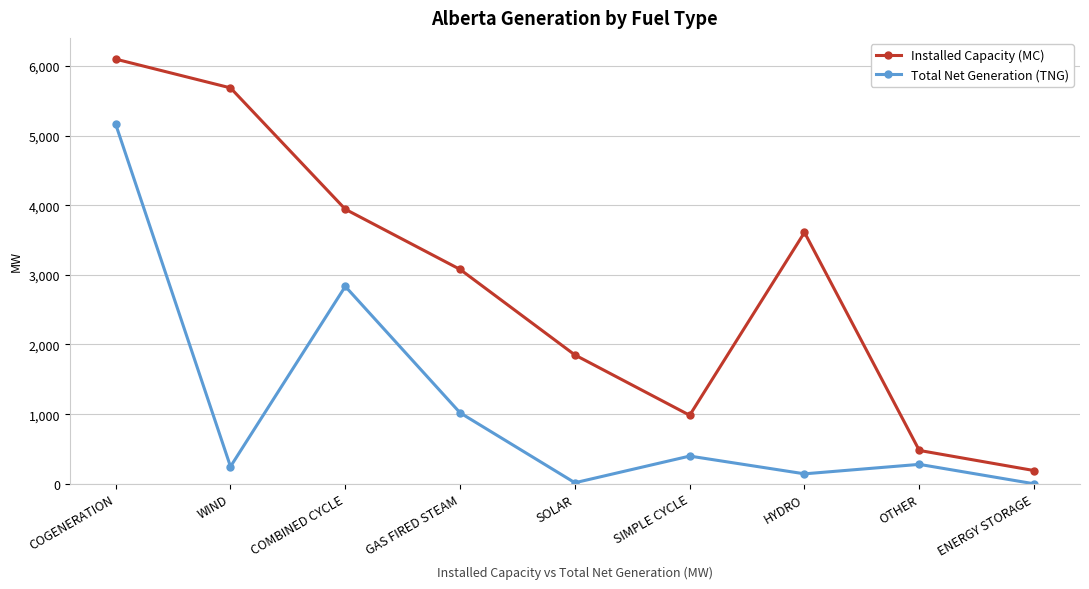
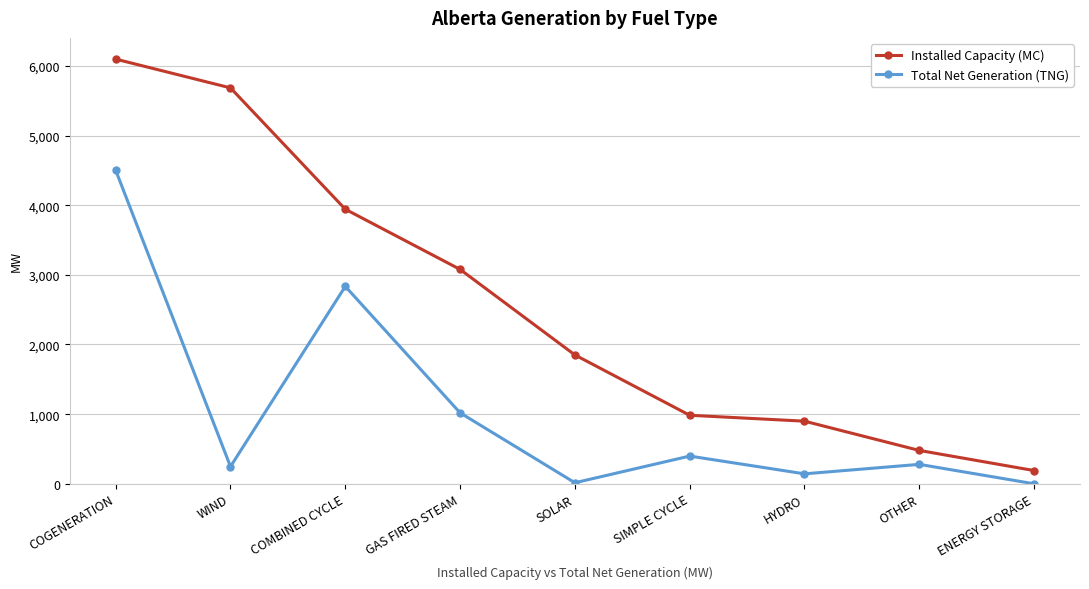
Total Net Generation (TNG), COGENERATION: 5,200 -> 4,500
Installed Capacity (MC), HYDRO: 3,600 -> 900
